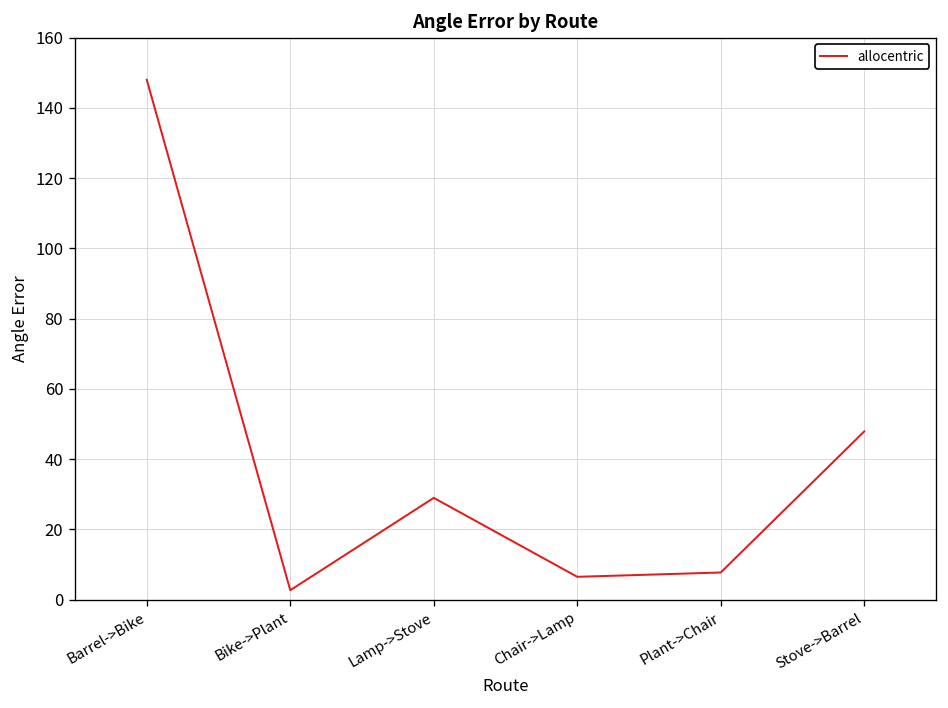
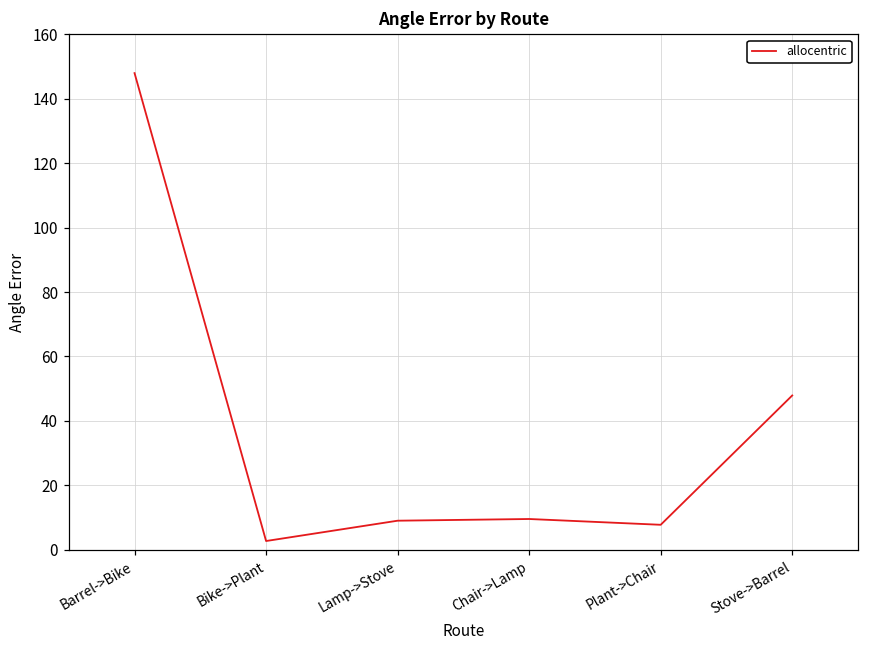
Lamp->Stove: 29 -> 9
Chair->Lamp: 6 -> 9
